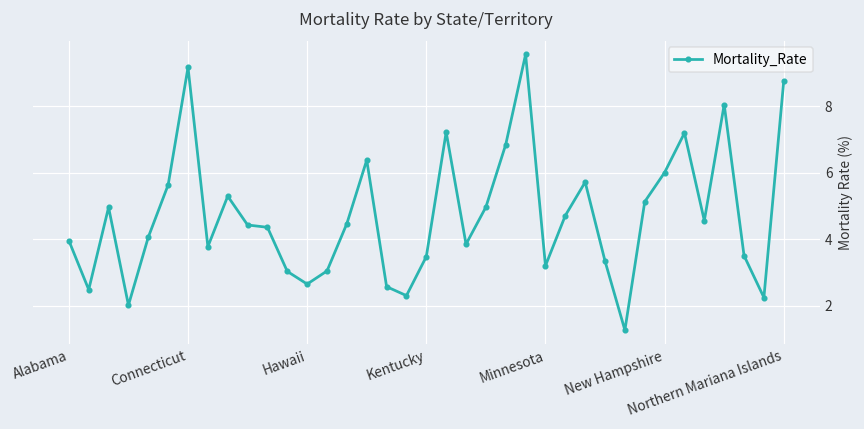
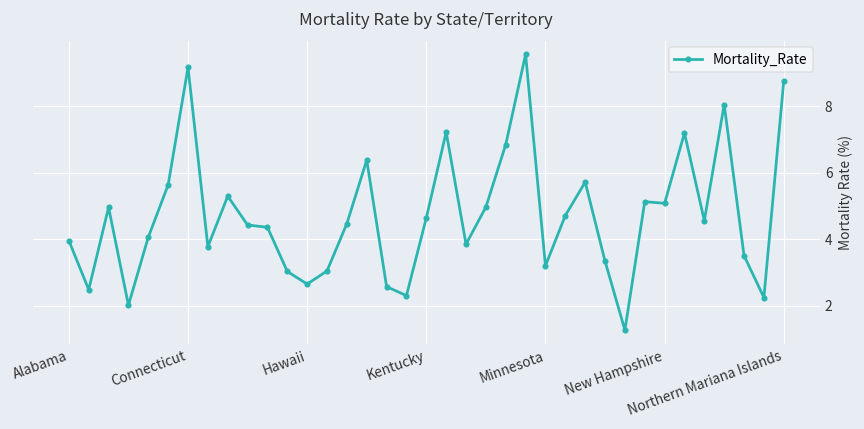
Kentucky: 3.5 -> 4.6
New Hampshire: 6.0 -> 5.1
